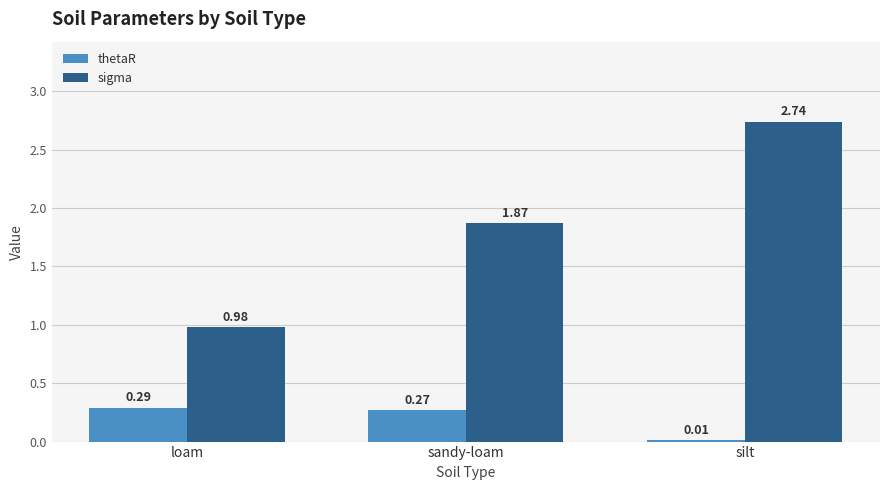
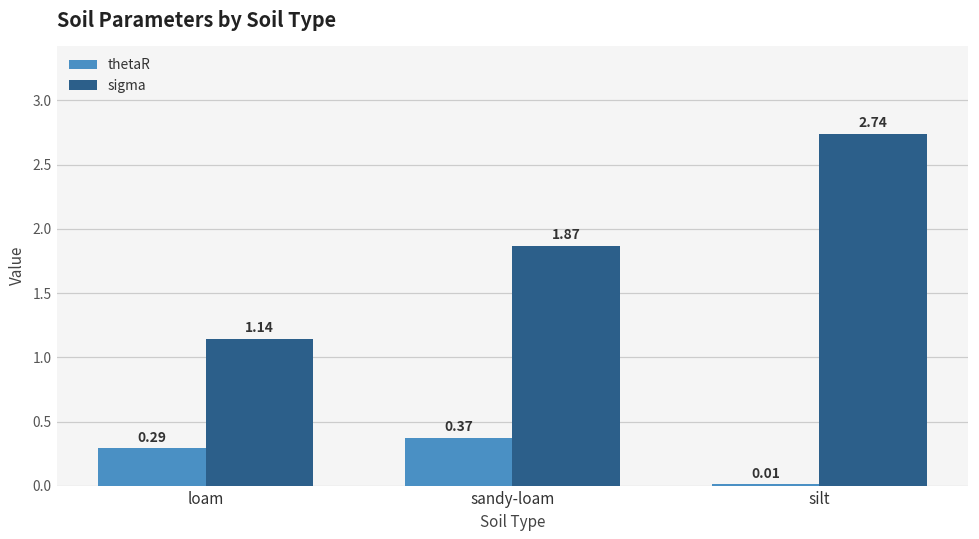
sigma, loam: 0.98 -> 1.14
thetaR, sandy-loam: 0.27 -> 0.37
